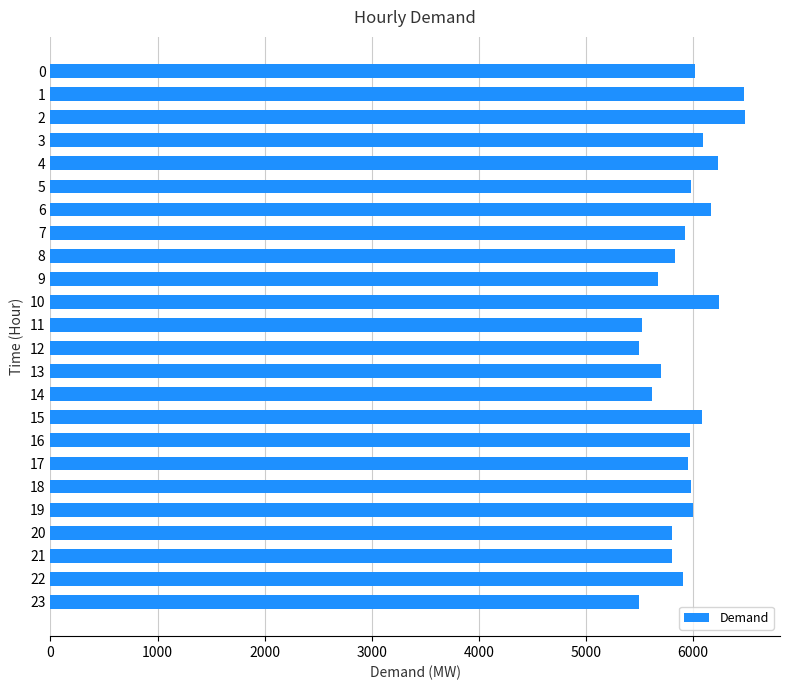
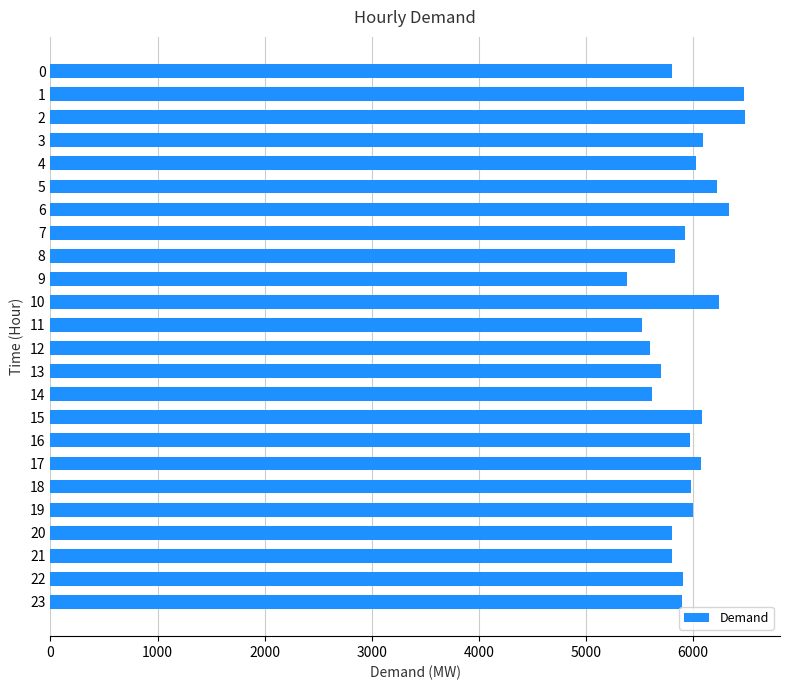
0: 6020 -> 5810
4: 6230 -> 6030
5: 5980 -> 6220
6: 6170 -> 6330
9: 5680 -> 5380
12: 5500 -> 5600
17: 5950 -> 6070
23: 5490 -> 5900
